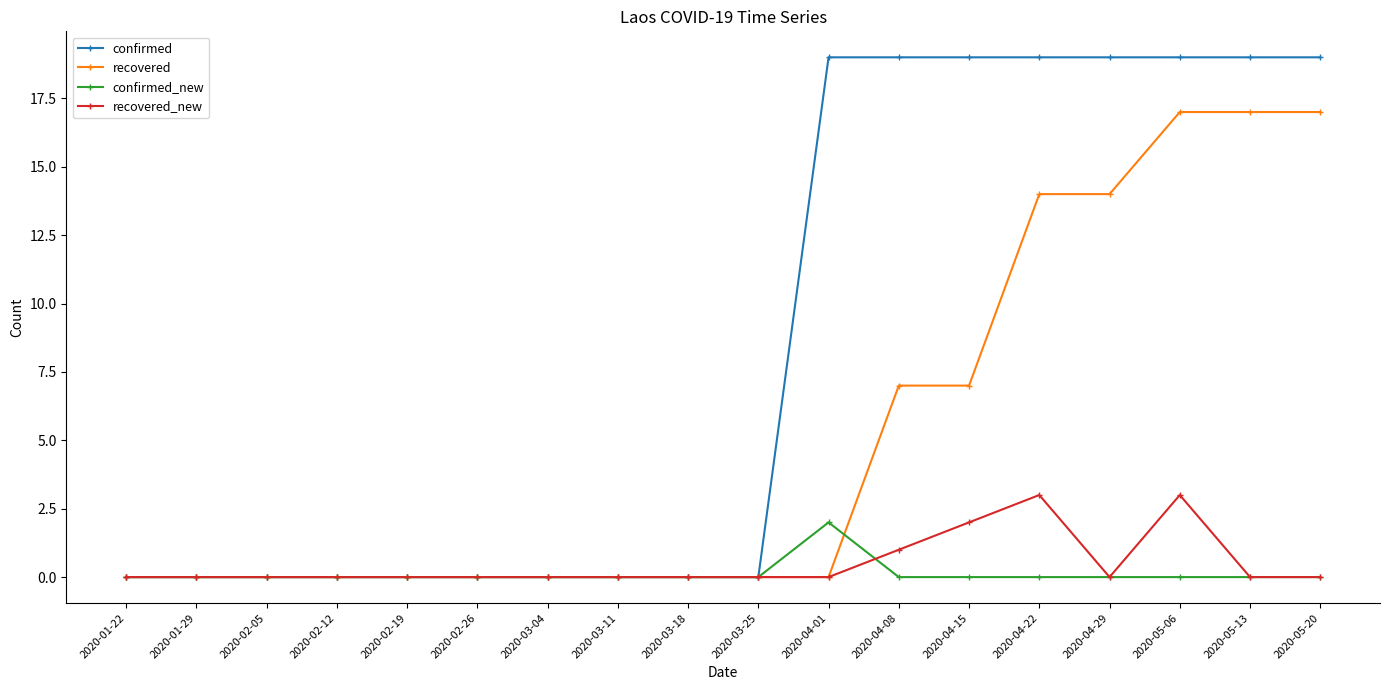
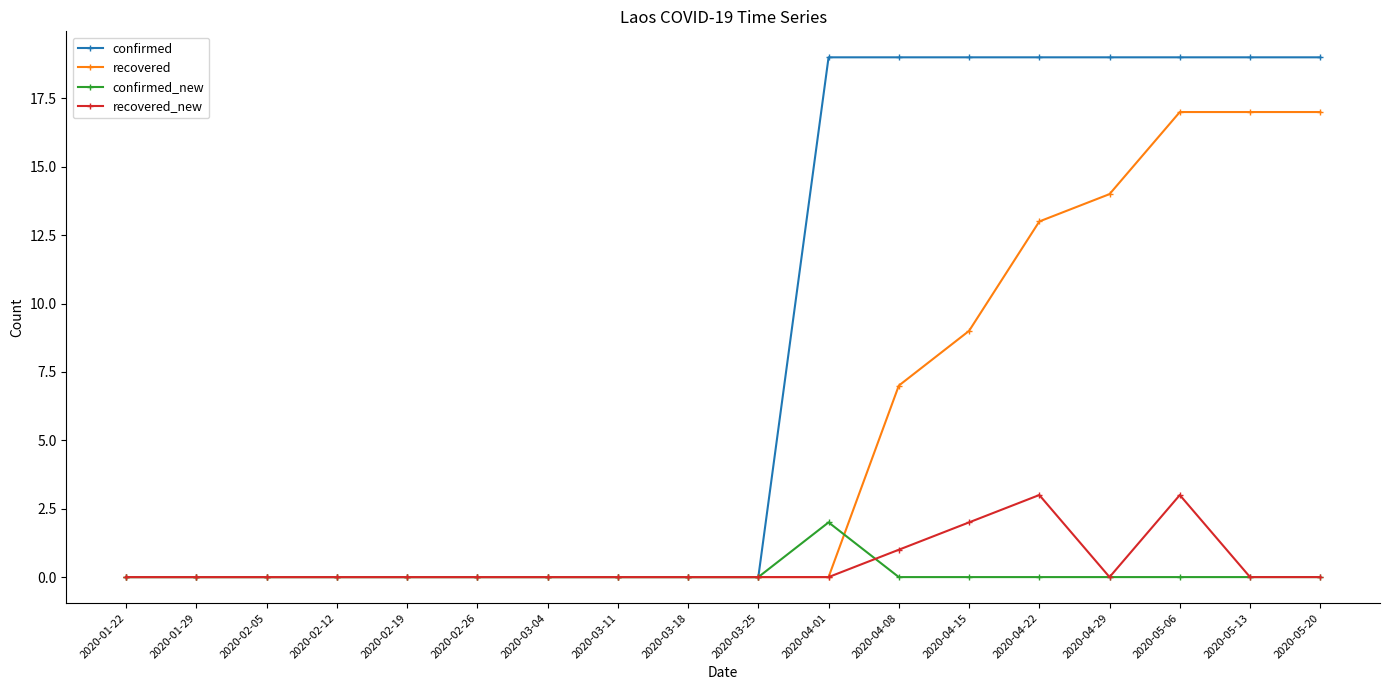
recovered, 2020-04-15: 7 -> 9
recovered, 2020-04-22: 14 -> 13
